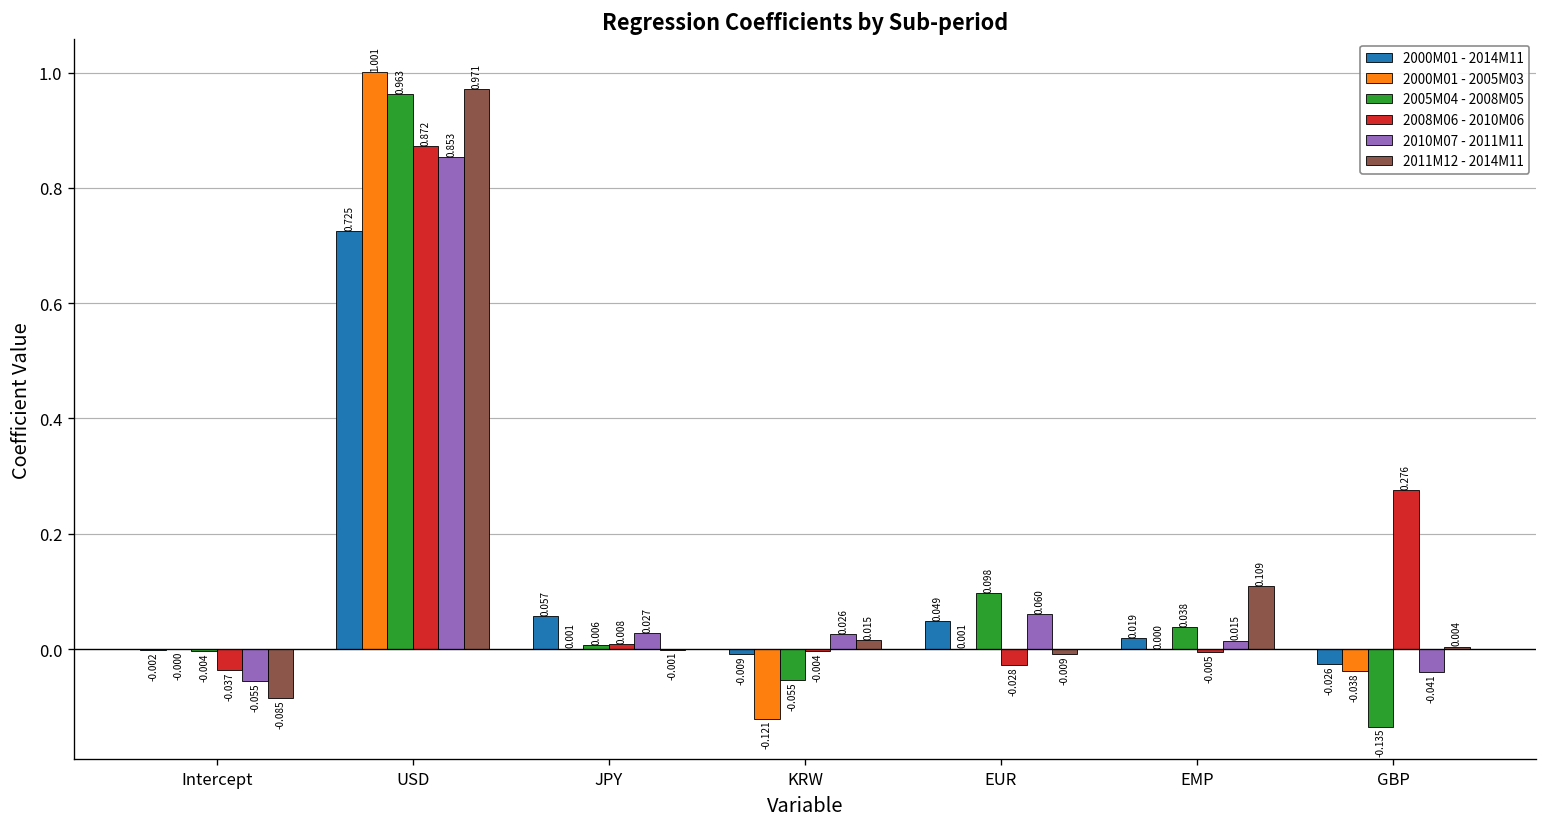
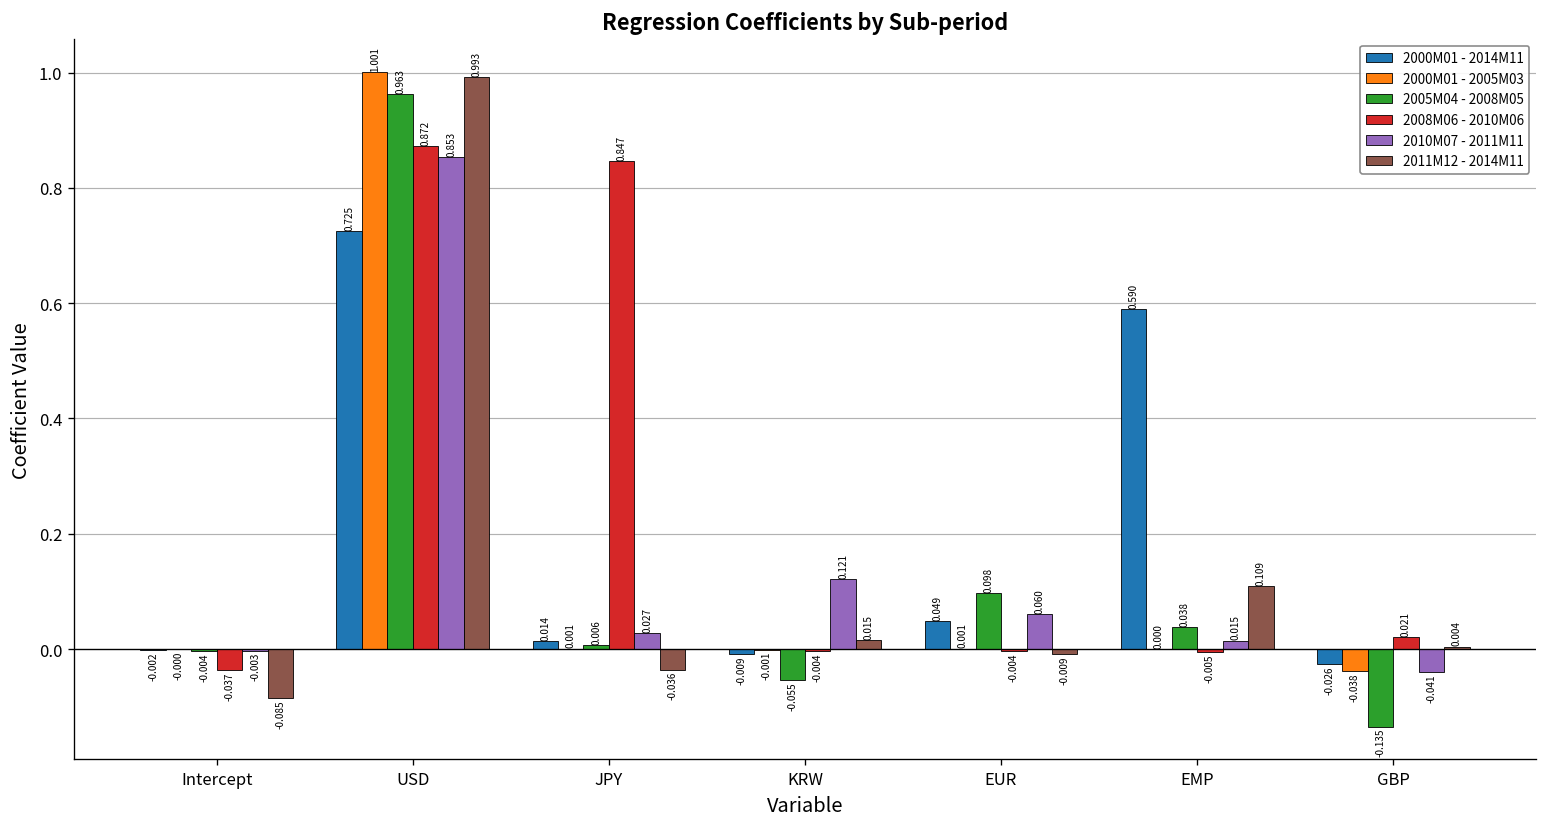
2010M07 - 2011M11, Intercept: -0.055 -> -0.003
2011M12 - 2014M11, USD: 0.971 -> 0.993
2000M01 - 2014M11, JPY: 0.057 -> 0.014
2008M06 - 2010M06, JPY: 0.008 -> 0.847
2011M12 - 2014M11, JPY: -0.001 -> -0.036
2000M01 - 2005M03, KRW: -0.121 -> -0.001
2010M07 - 2011M11, KRW: 0.026 -> 0.121
2008M06 - 2010M06, EUR: -0.028 -> -0.004
2000M01 - 2014M11, EMP: 0.019 -> 0.590
2008M06 - 2010M06, GBP: 0.276 -> 0.021
